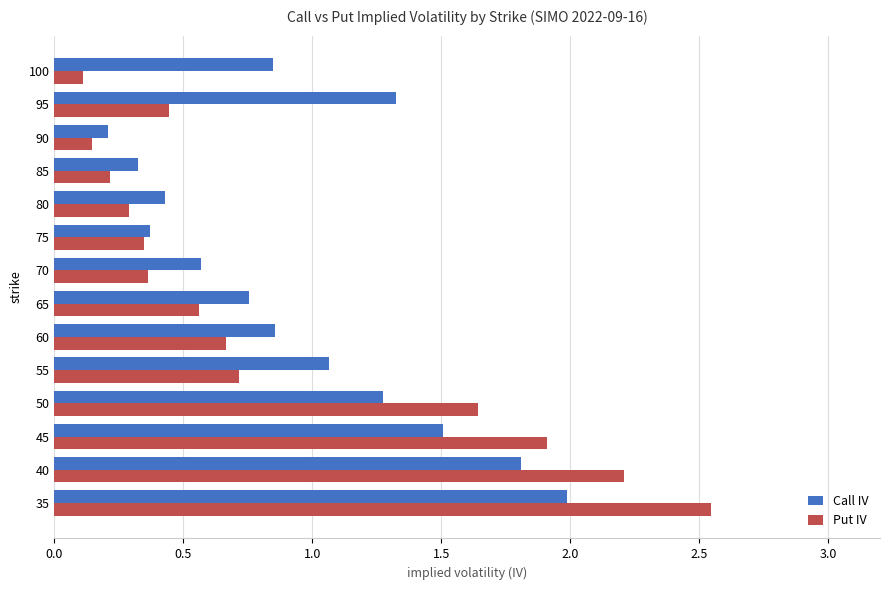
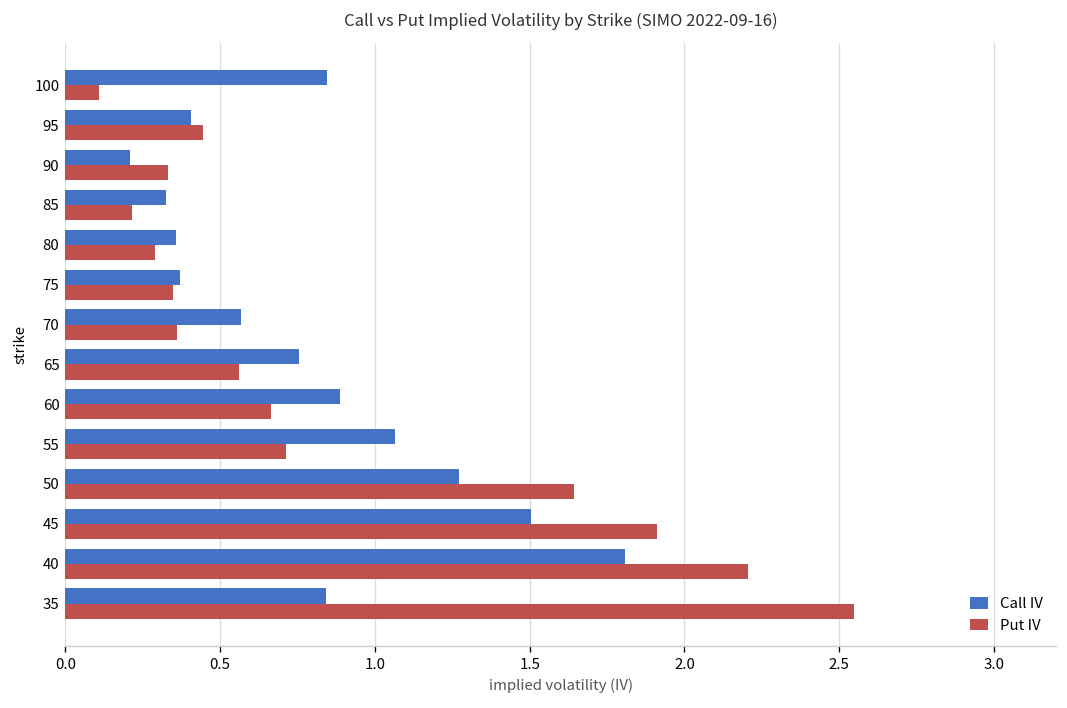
Call IV, 95: 1.32 -> 0.41
Put IV, 90: 0.15 -> 0.33
Call IV, 80: 0.43 -> 0.36
Call IV, 60: 0.85 -> 0.89
Call IV, 35: 1.99 -> 0.84
